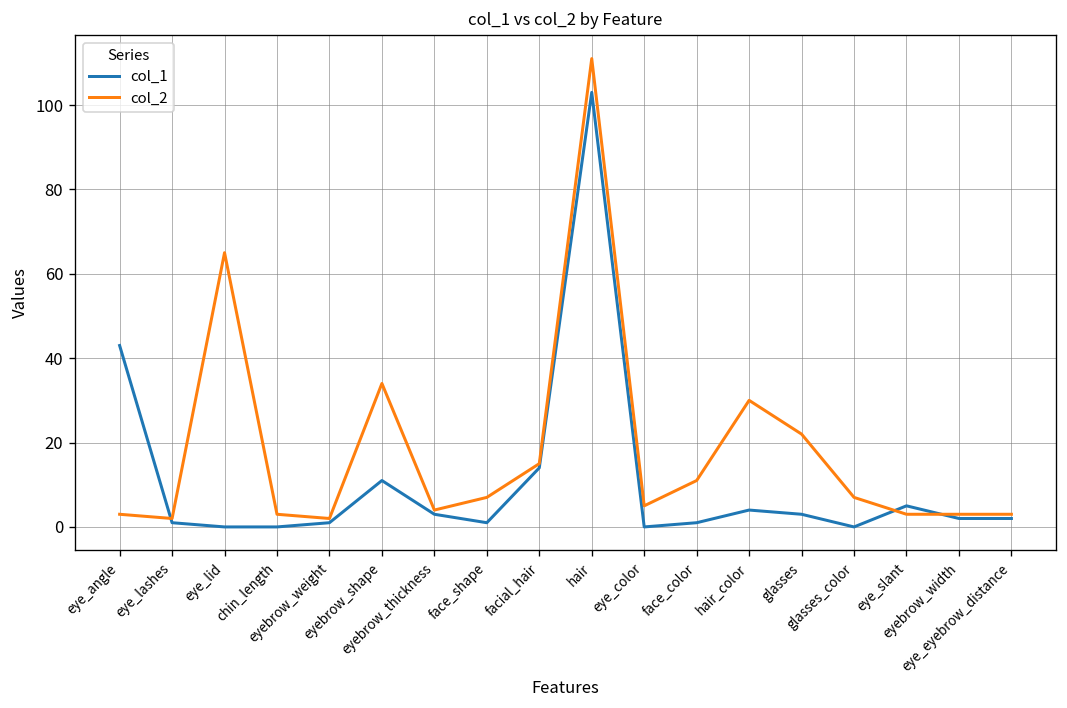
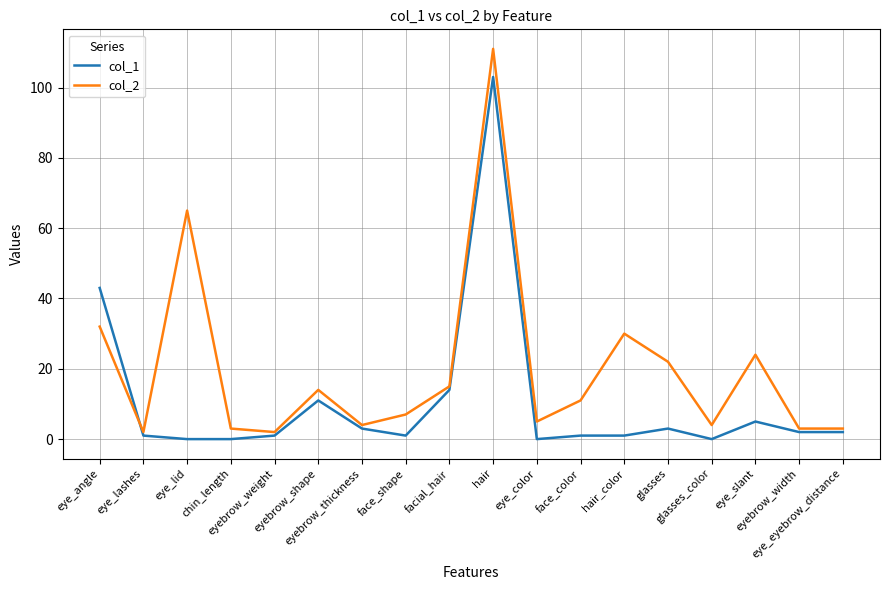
col_2, eye_angle: 3 -> 32
col_2, eyebrow_shape: 34 -> 14
col_1, hair_color: 4 -> 1
col_2, glasses_color: 7 -> 4
col_2, eye_slant: 3 -> 24
